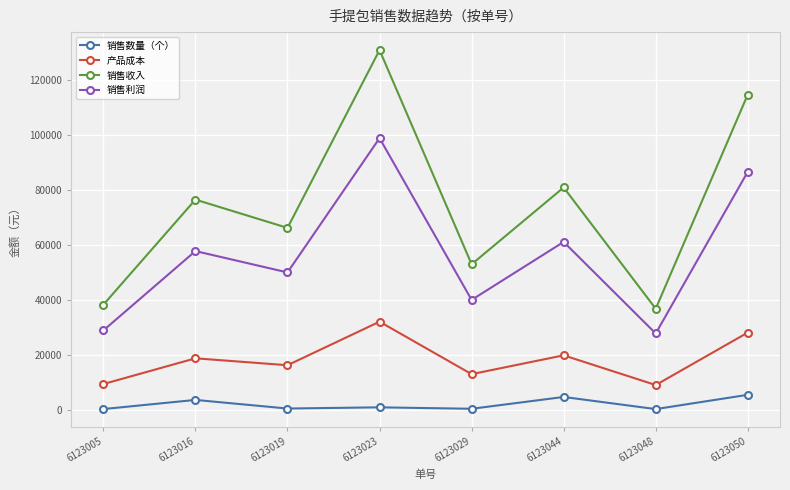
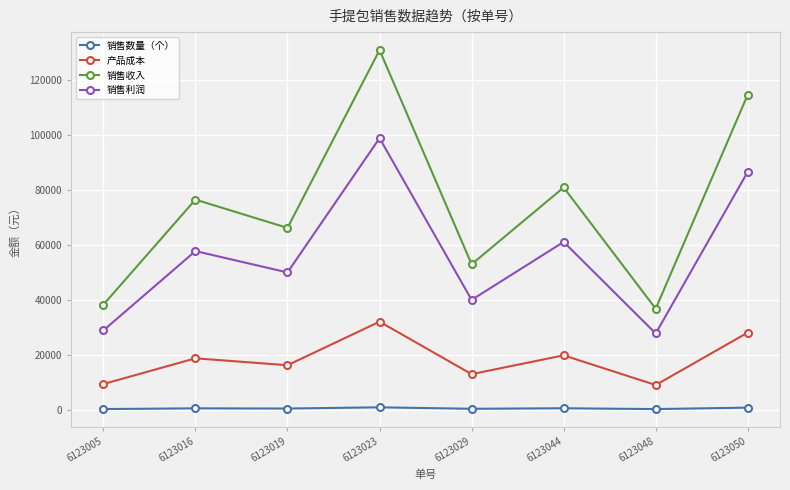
销售数量（个）, 6123016: 4000 -> 1000
销售数量（个）, 6123044: 5000 -> 1000
销售数量（个）, 6123050: 5000 -> 1000
